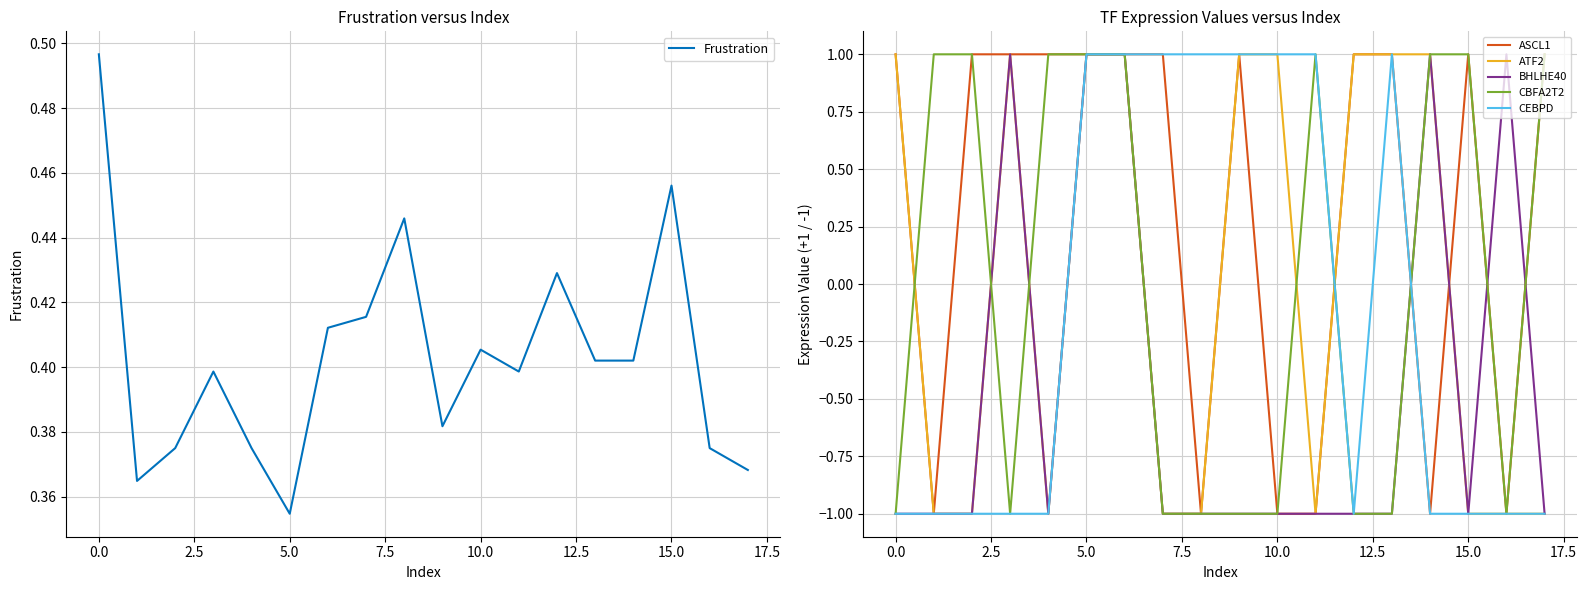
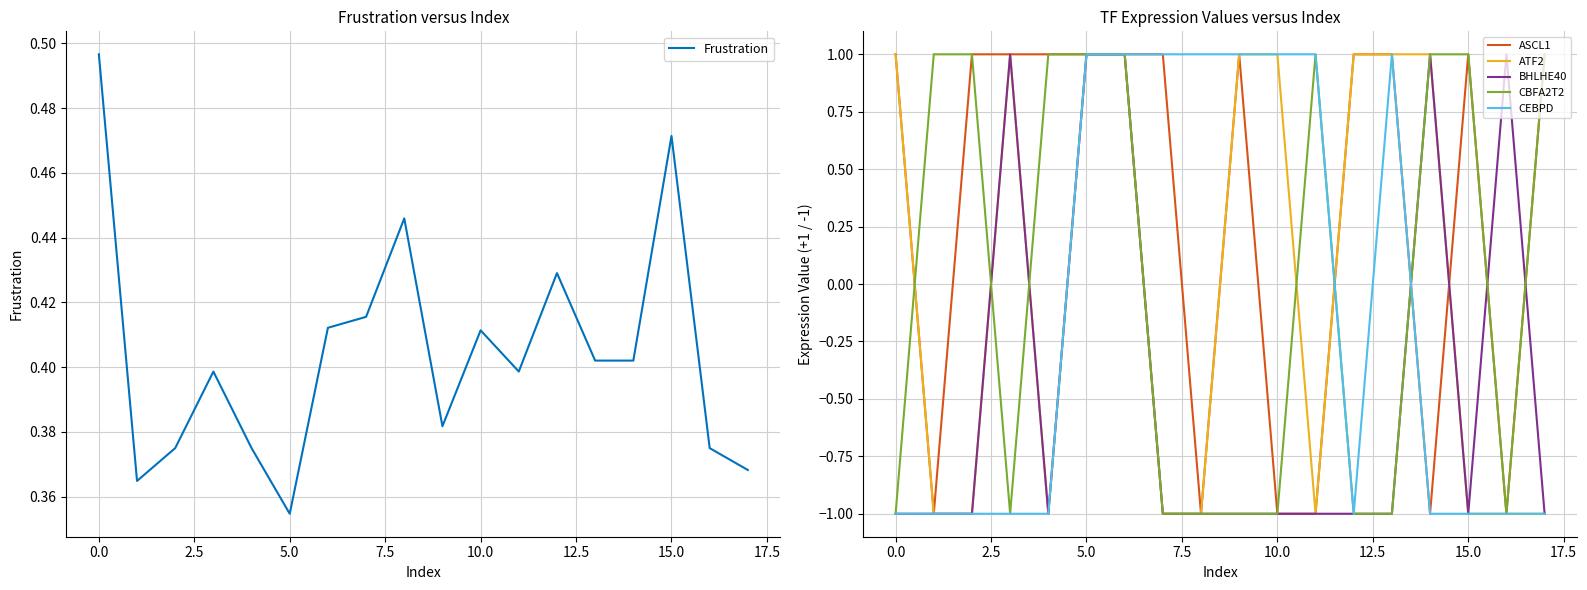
Frustration versus Index, 10.0: 0.405 -> 0.411
Frustration versus Index, 15.0: 0.456 -> 0.471
